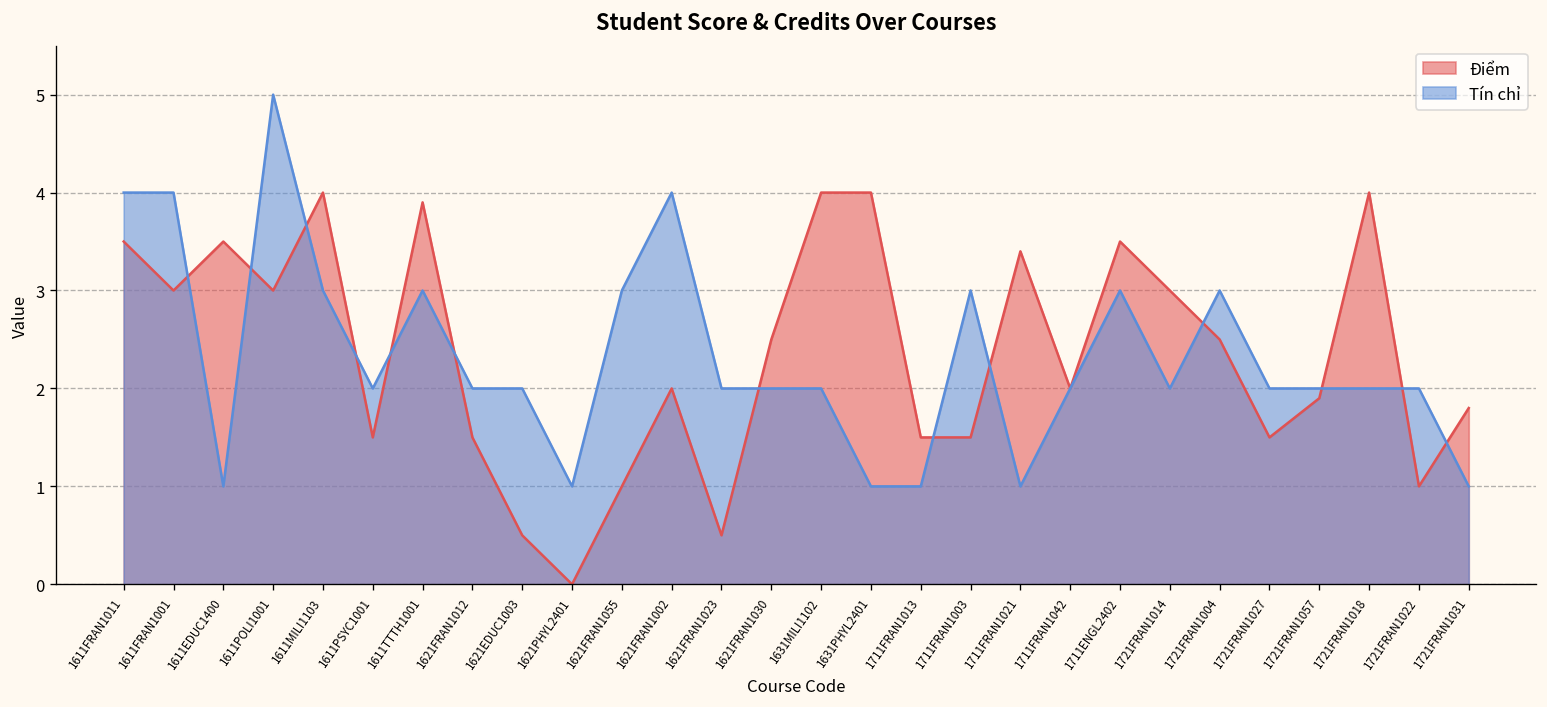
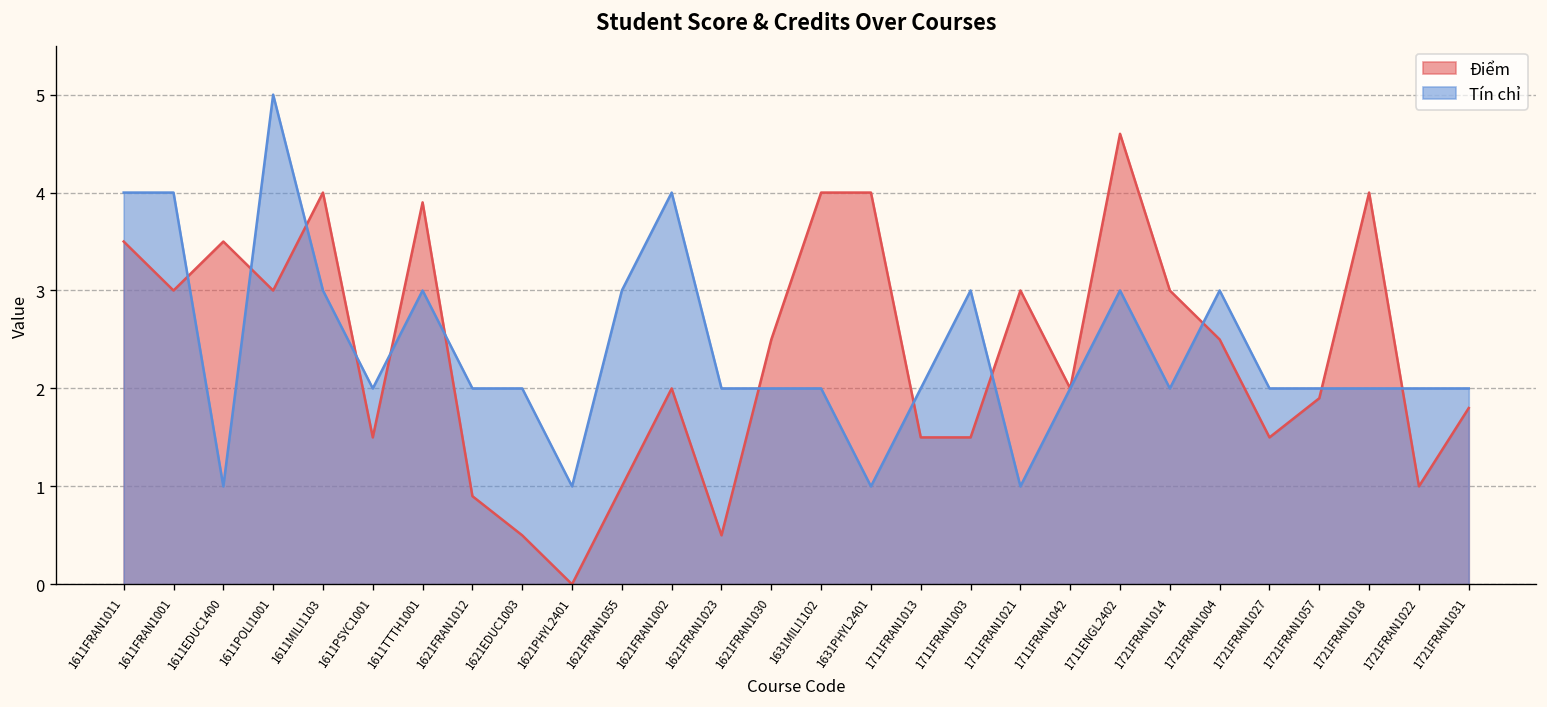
Điểm, 1621FRAN1012: 1.5 -> 0.9
Tín chỉ, 1711FRAN1013: 1 -> 2
Điểm, 1711FRAN1021: 3.4 -> 3.0
Điểm, 1711ENGL2402: 3.5 -> 4.6
Tín chỉ, 1721FRAN1031: 1 -> 2
